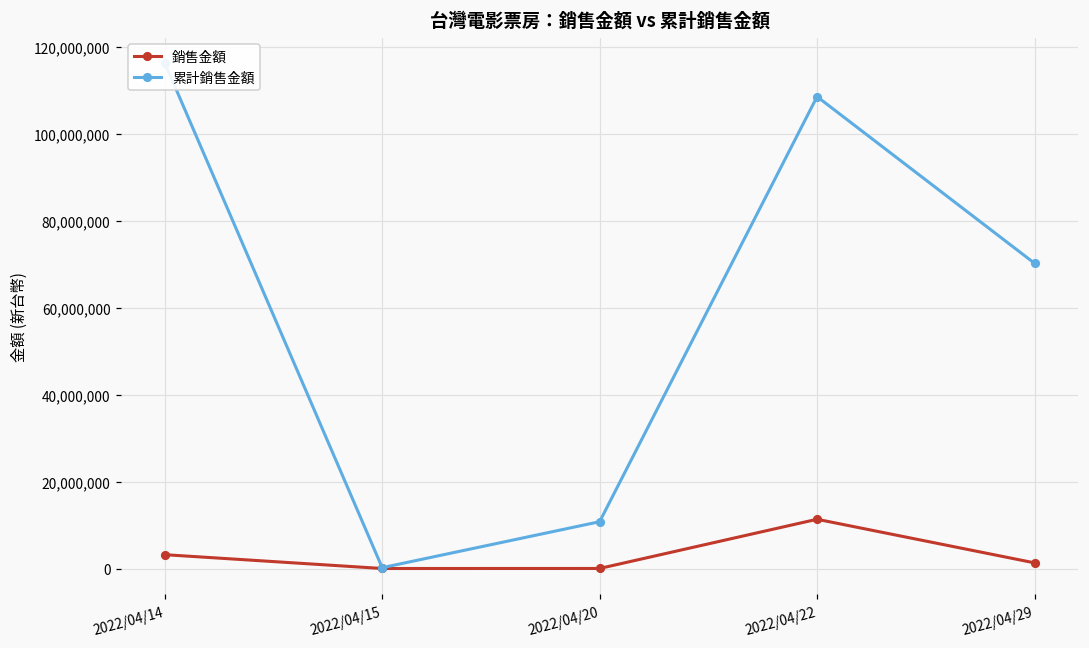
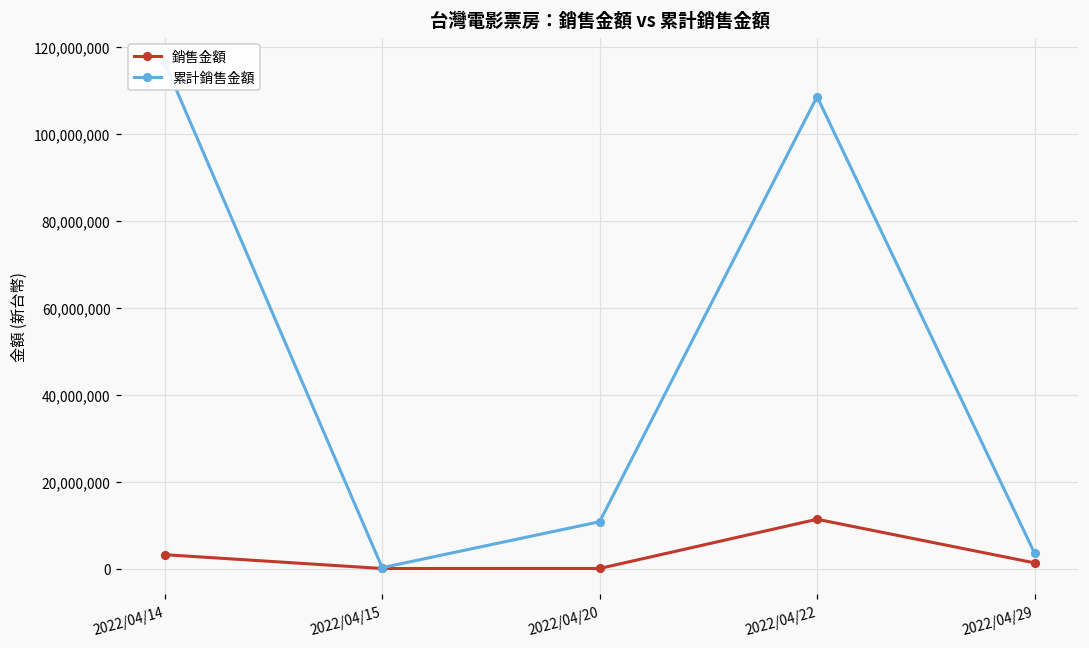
累計銷售金額, 2022/04/29: 70,000,000 -> 4,000,000
